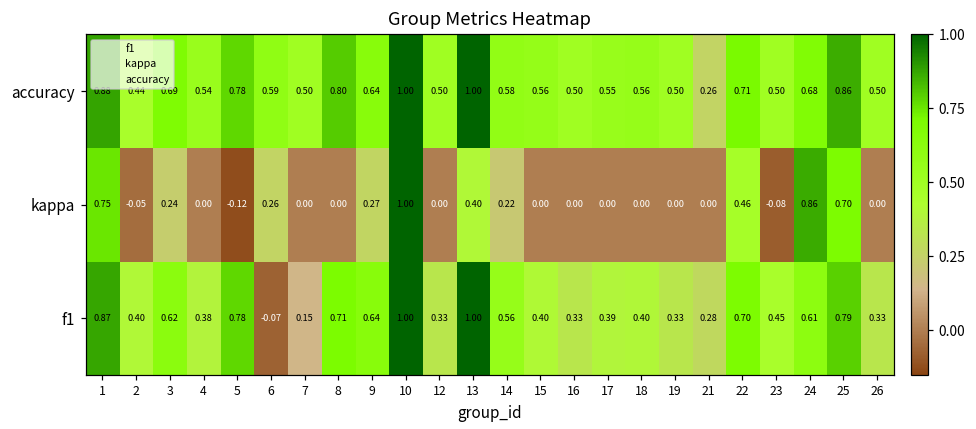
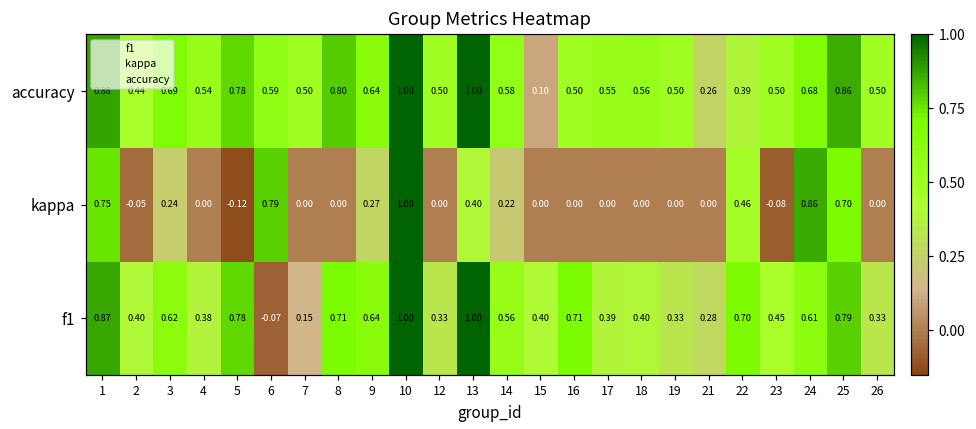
accuracy, 15: 0.56 -> 0.10
accuracy, 22: 0.71 -> 0.39
kappa, 6: 0.26 -> 0.79
f1, 16: 0.33 -> 0.71
